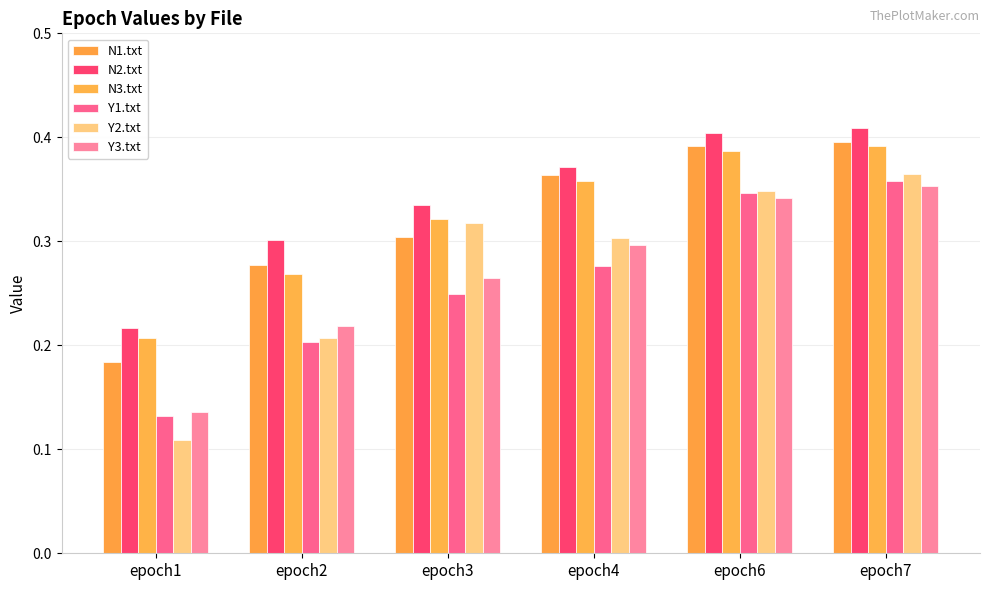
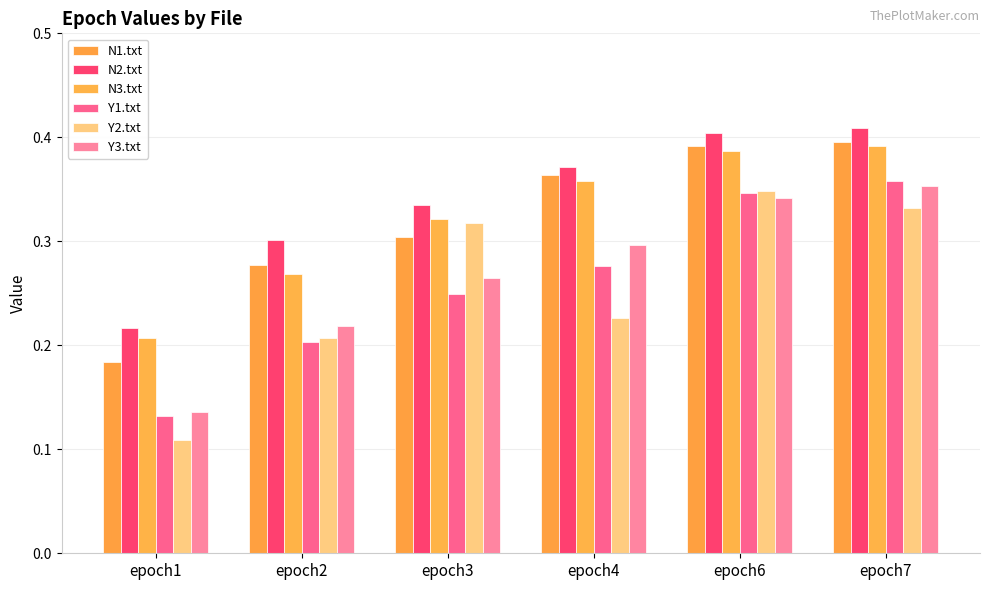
Y2.txt, epoch4: 0.303 -> 0.226
Y2.txt, epoch7: 0.364 -> 0.332
